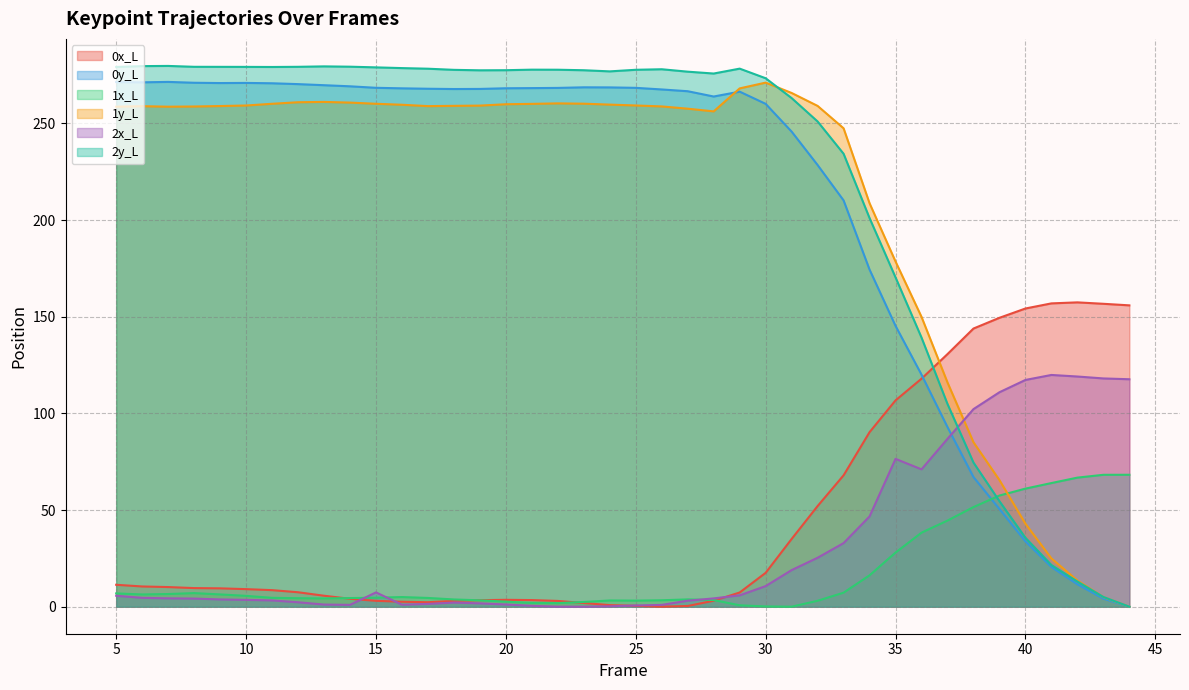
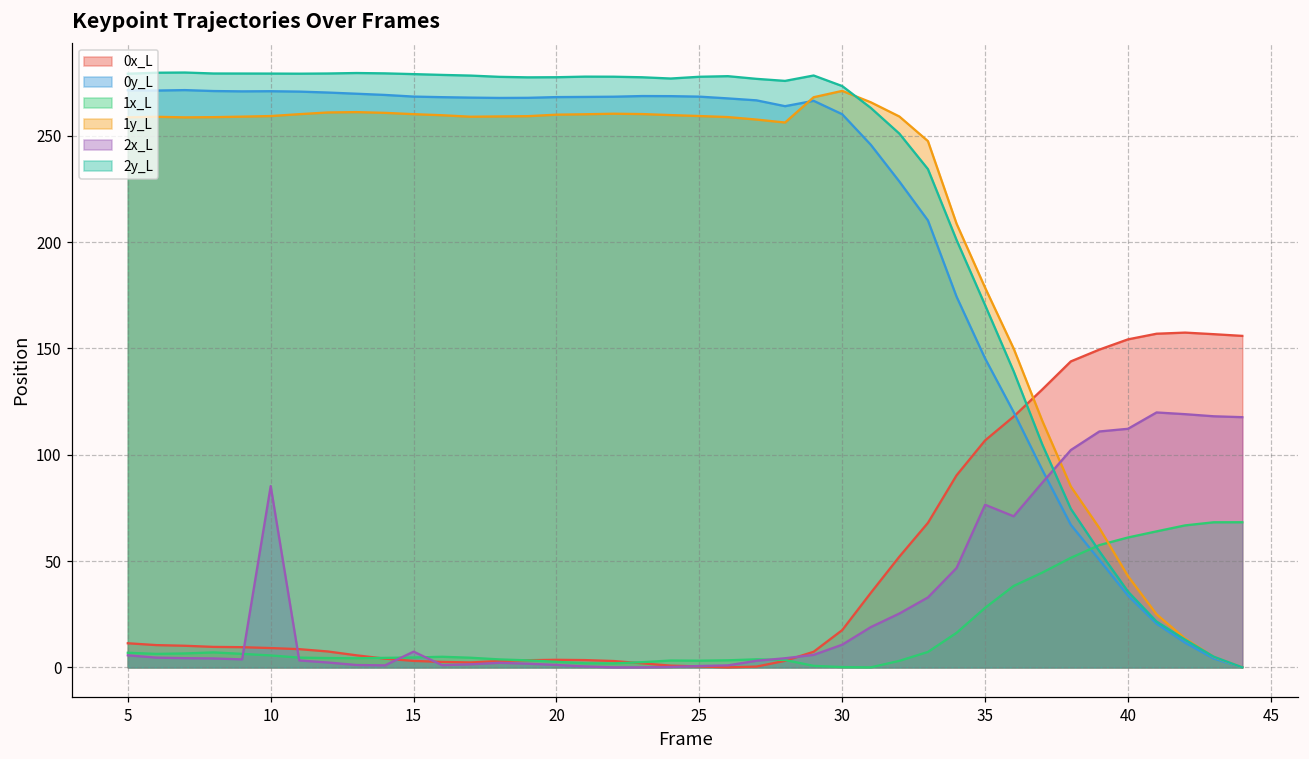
2x_L, 10: 4 -> 85
2x_L, 40: 117 -> 112
